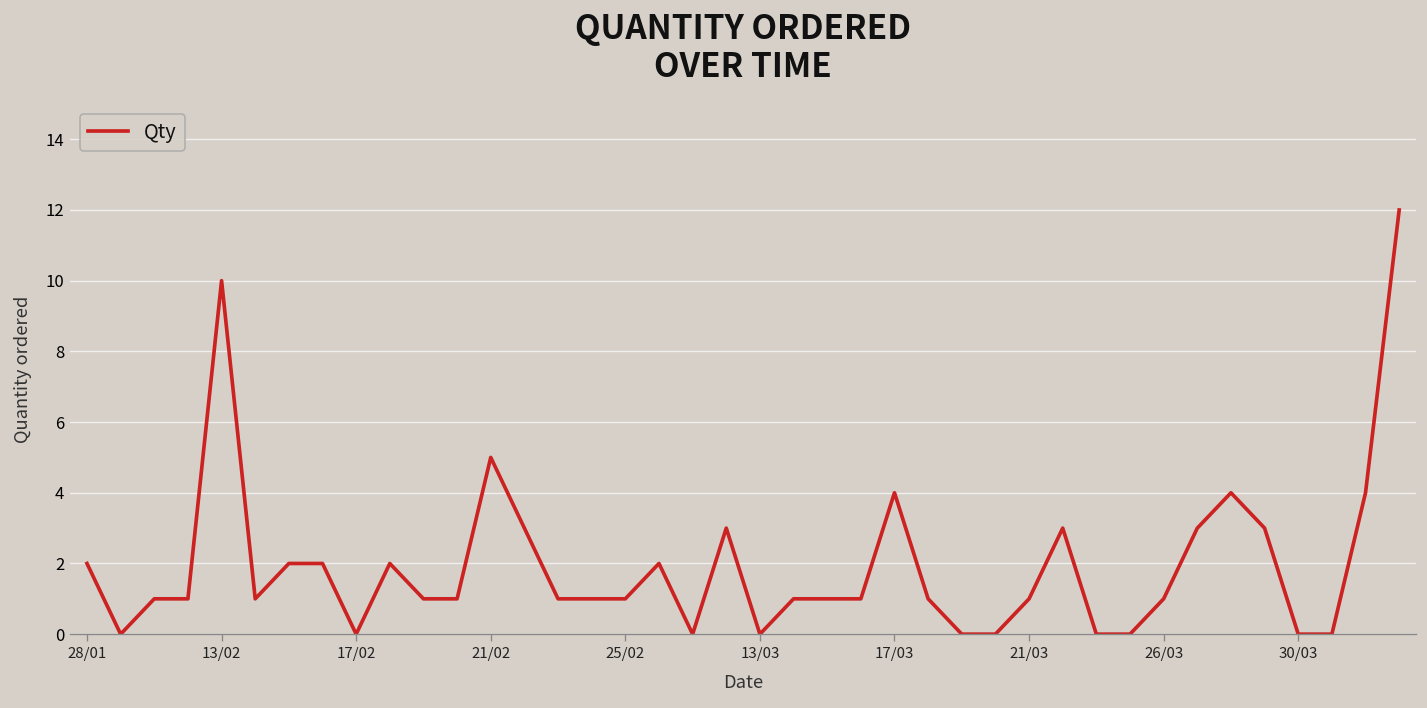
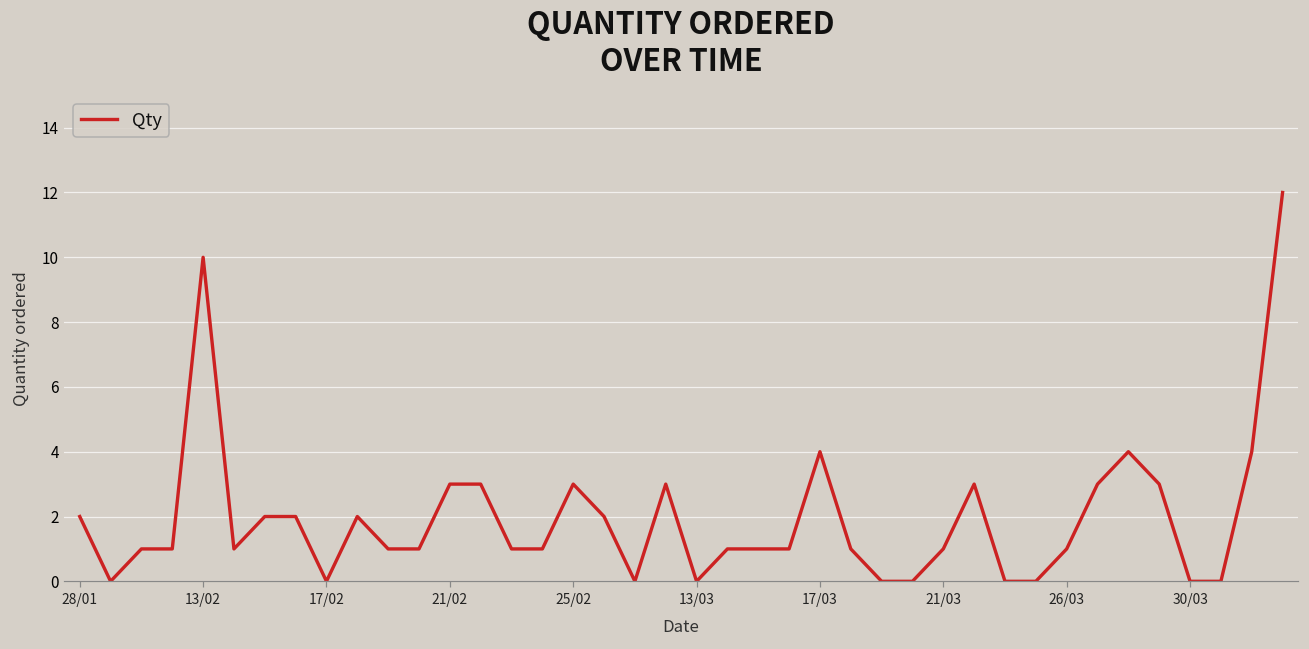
21/02: 5 -> 3
25/02: 1 -> 3
